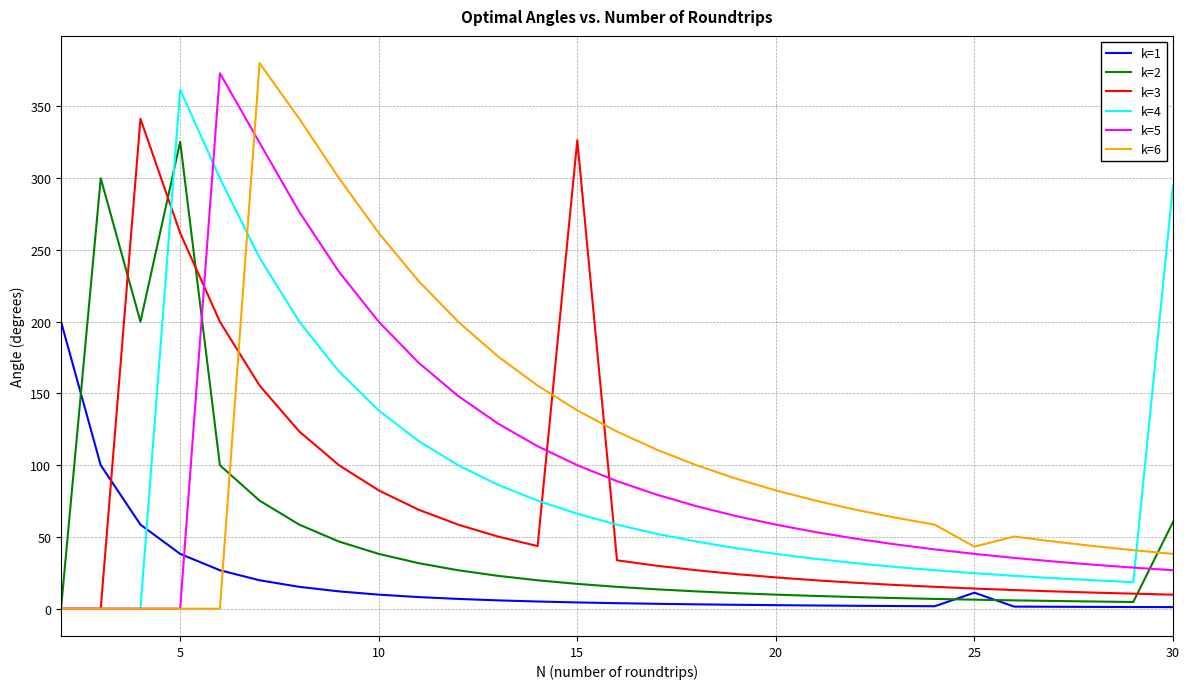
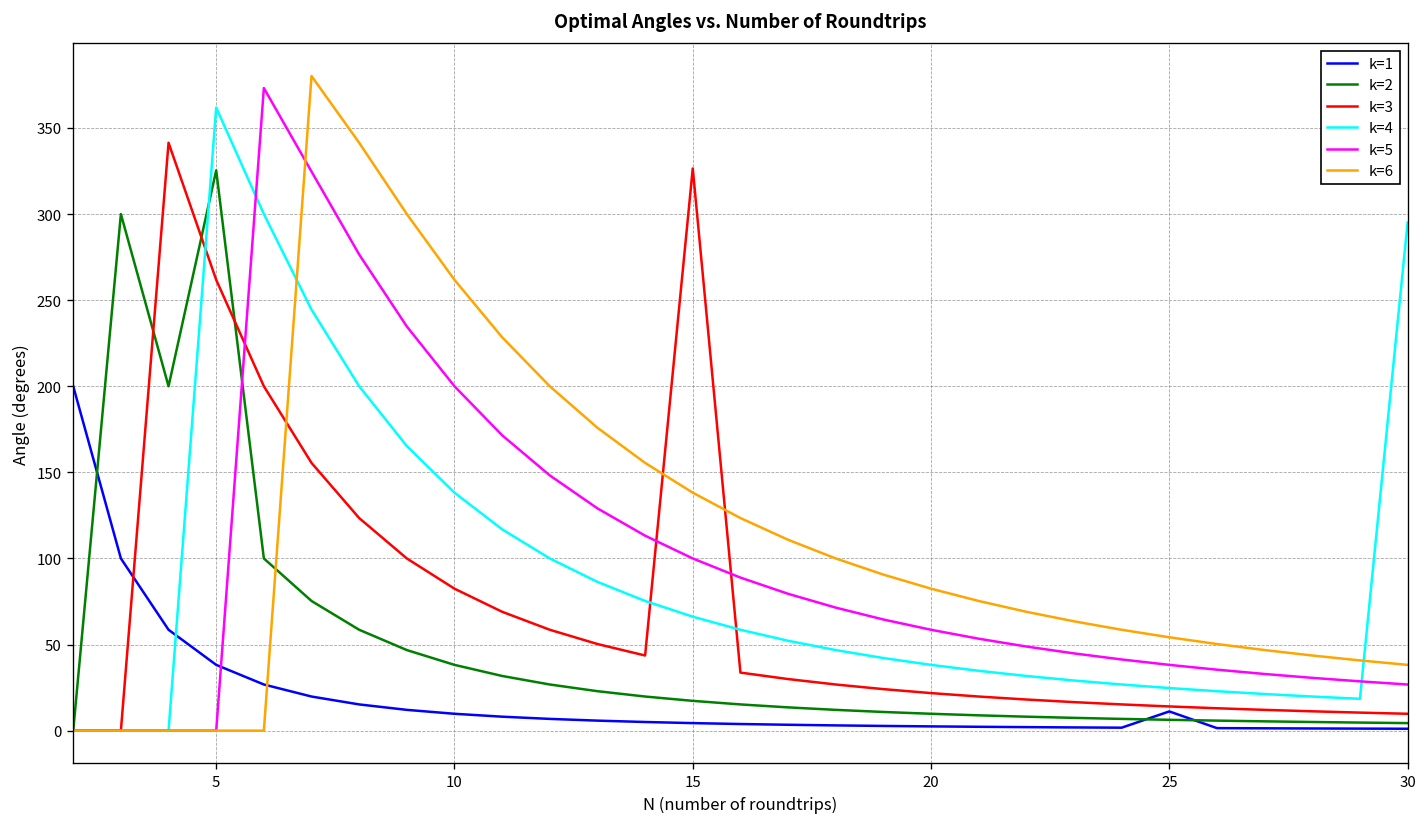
k=6, 25: 43 -> 54
k=2, 30: 60 -> 4
